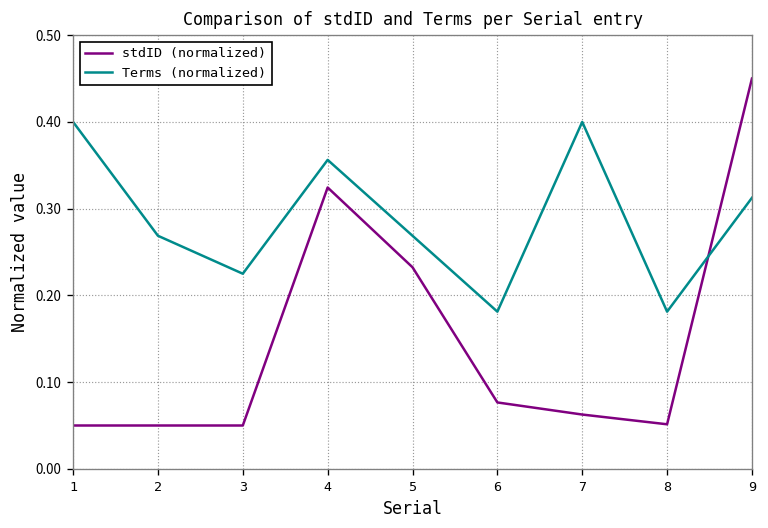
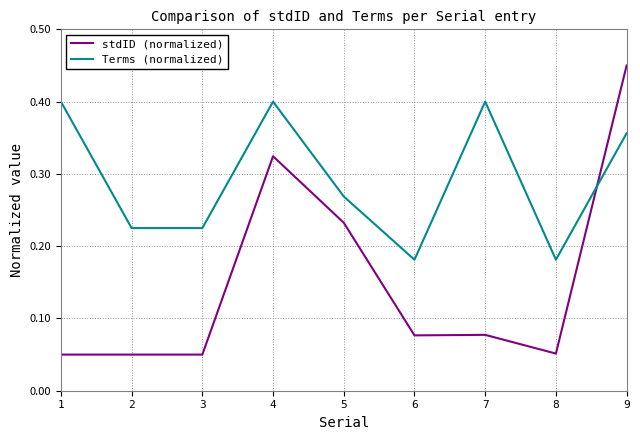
Terms (normalized), 2: 0.27 -> 0.22
Terms (normalized), 4: 0.36 -> 0.40
stdID (normalized), 7: 0.06 -> 0.08
Terms (normalized), 9: 0.31 -> 0.36
